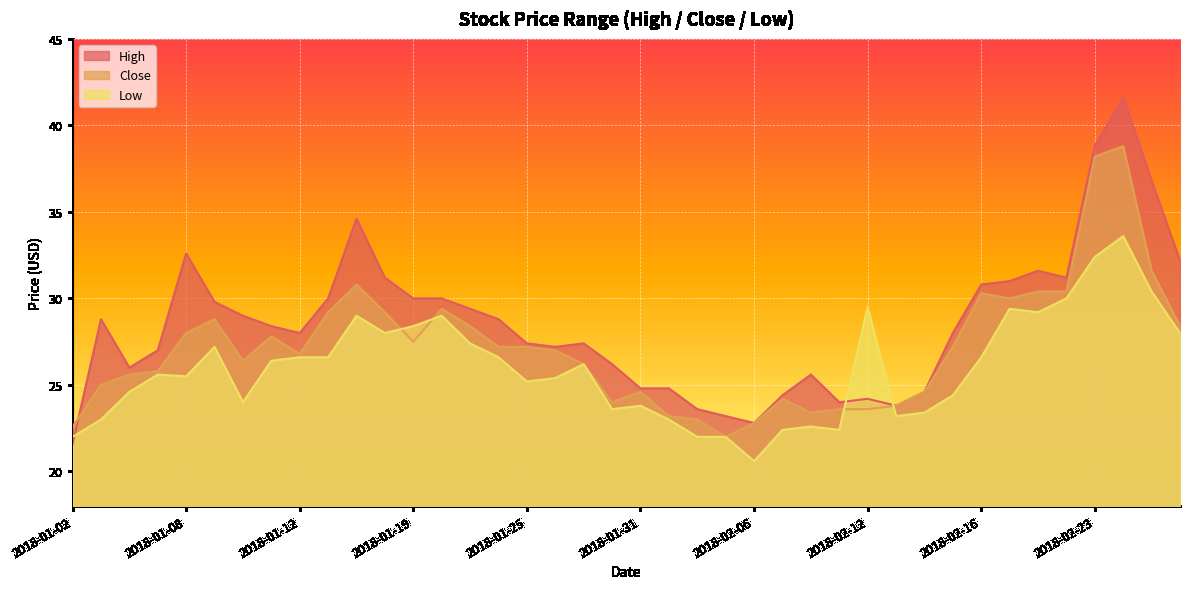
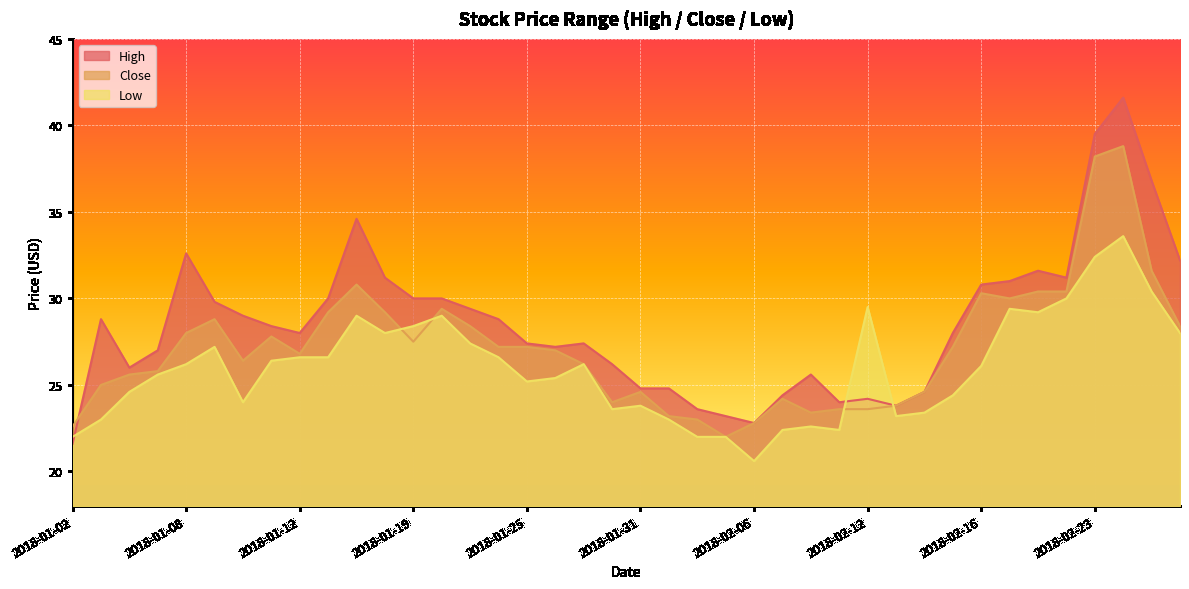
Low, 2018-01-08: 25.5 -> 26.2
Low, 2018-02-16: 26.6 -> 26.1
High, 2018-02-23: 38.8 -> 39.5
